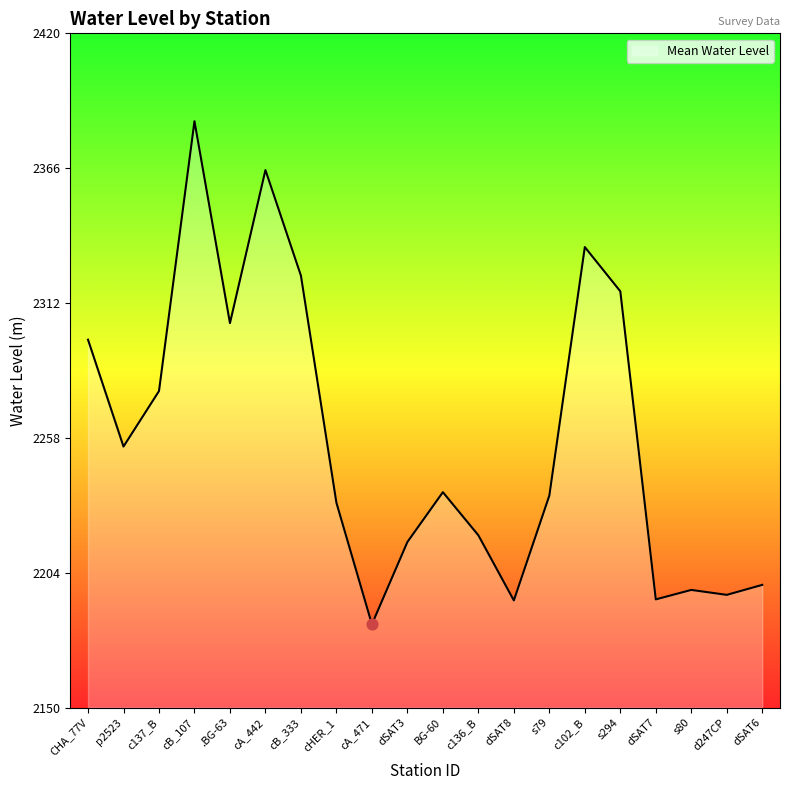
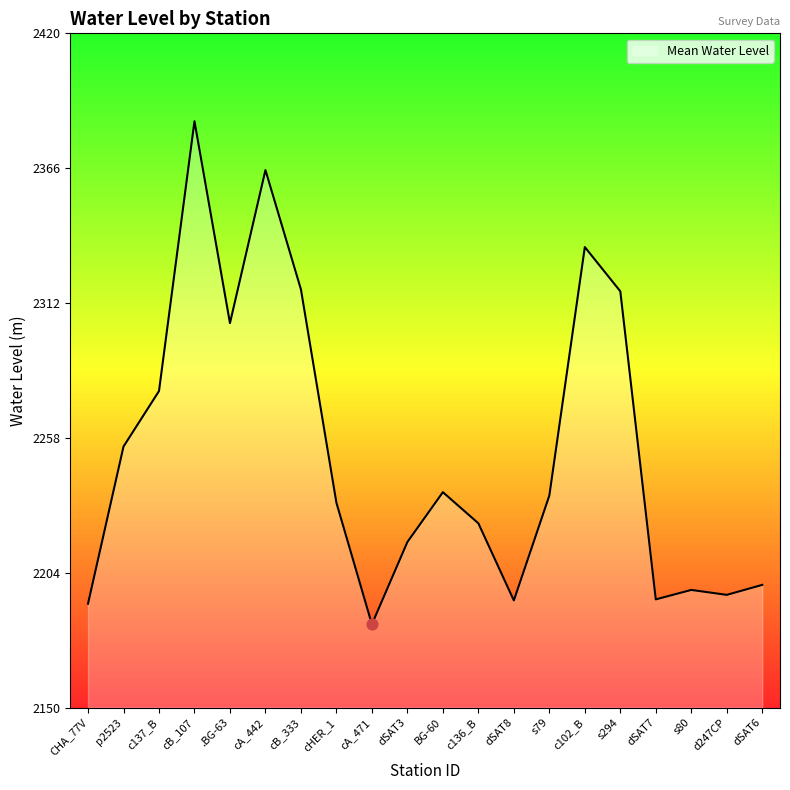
Mean Water Level, CHA_77V: 2297 -> 2192
Mean Water Level, cB_333: 2323 -> 2317
Mean Water Level, c136_B: 2219 -> 2224
